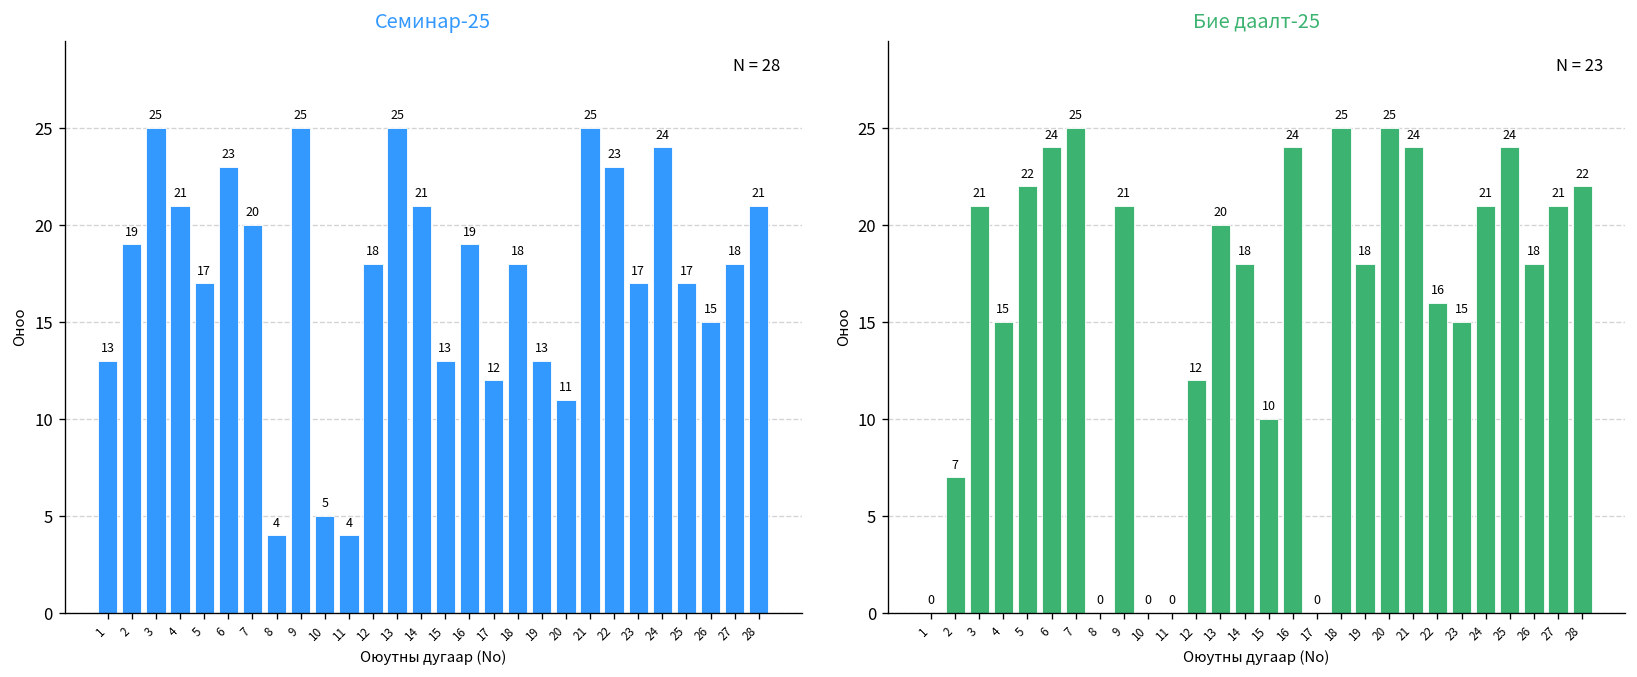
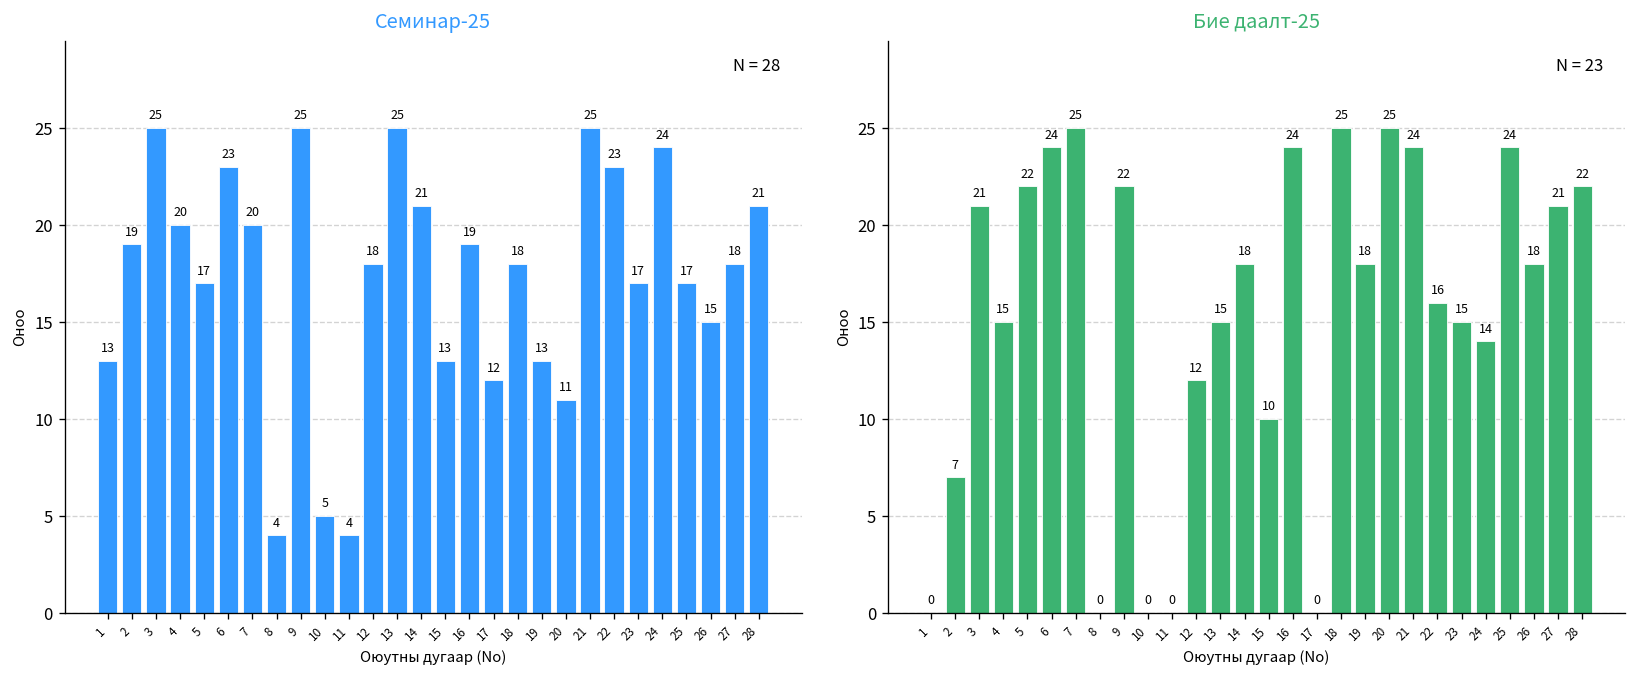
Семинар-25, 4: 21 -> 20
Бие даалт-25, 9: 21 -> 22
Бие даалт-25, 13: 20 -> 15
Бие даалт-25, 24: 21 -> 14
